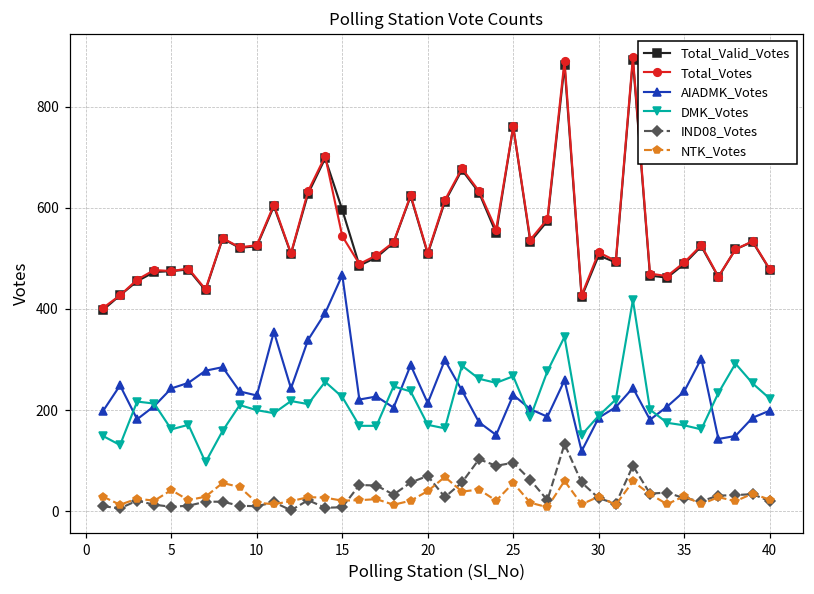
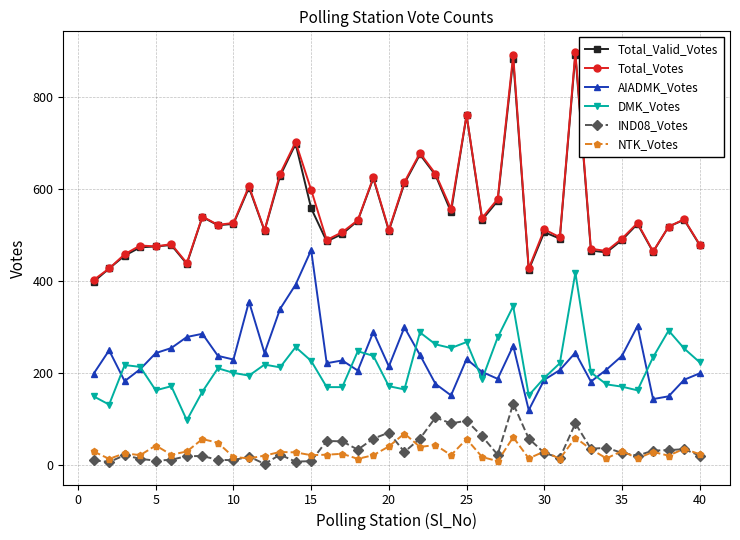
Total_Valid_Votes, 15: 600 -> 560
Total_Votes, 15: 540 -> 600
